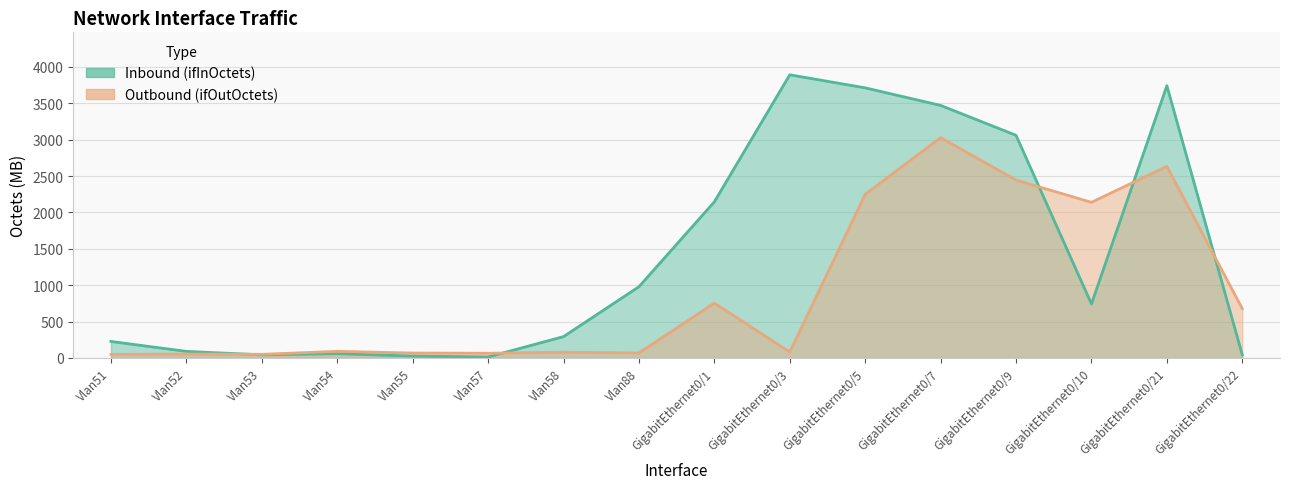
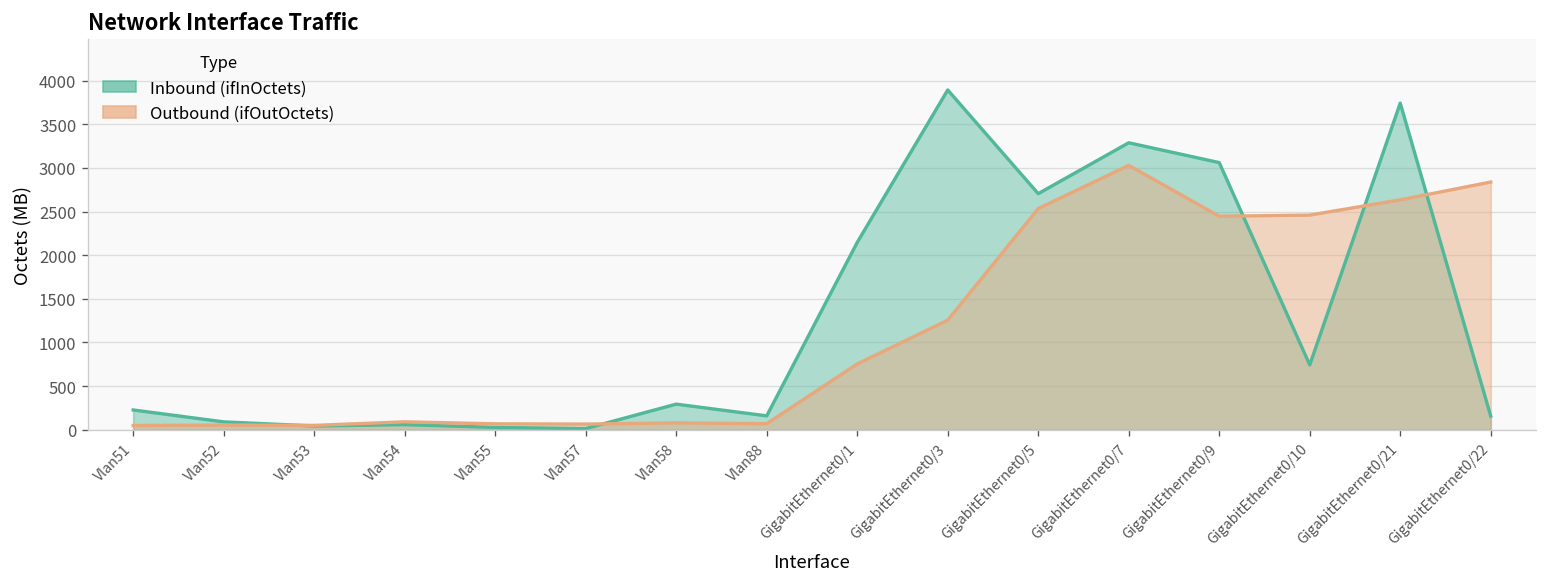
Inbound (ifInOctets), Vlan88: 1000 -> 200
Outbound (ifOutOctets), GigabitEthernet0/3: 100 -> 1300
Inbound (ifInOctets), GigabitEthernet0/5: 3700 -> 2700
Outbound (ifOutOctets), GigabitEthernet0/5: 2200 -> 2500
Inbound (ifInOctets), GigabitEthernet0/7: 3500 -> 3300
Outbound (ifOutOctets), GigabitEthernet0/10: 2100 -> 2500
Inbound (ifInOctets), GigabitEthernet0/22: 0 -> 200
Outbound (ifOutOctets), GigabitEthernet0/22: 700 -> 2800
